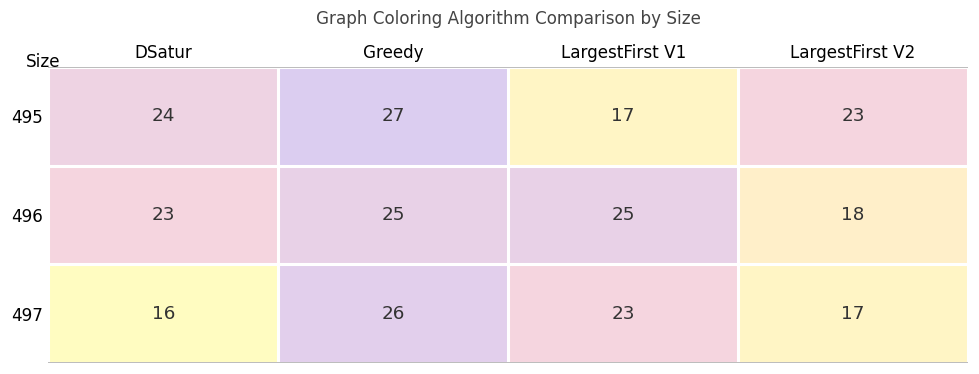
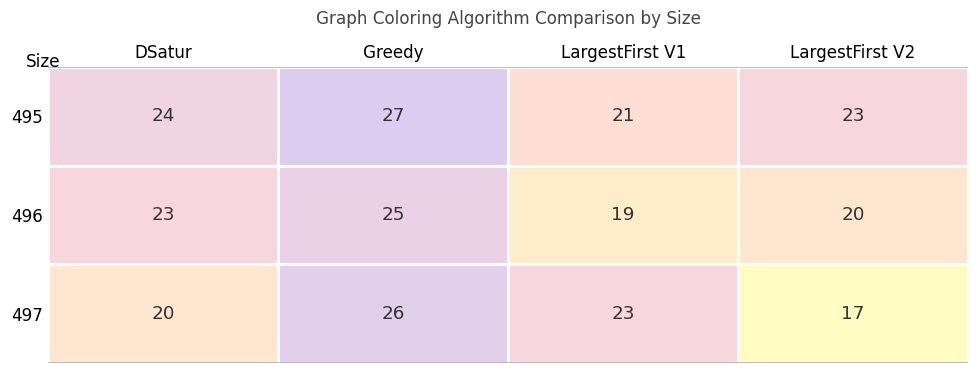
495, LargestFirst V1: 17 -> 21
496, LargestFirst V1: 25 -> 19
496, LargestFirst V2: 18 -> 20
497, DSatur: 16 -> 20
